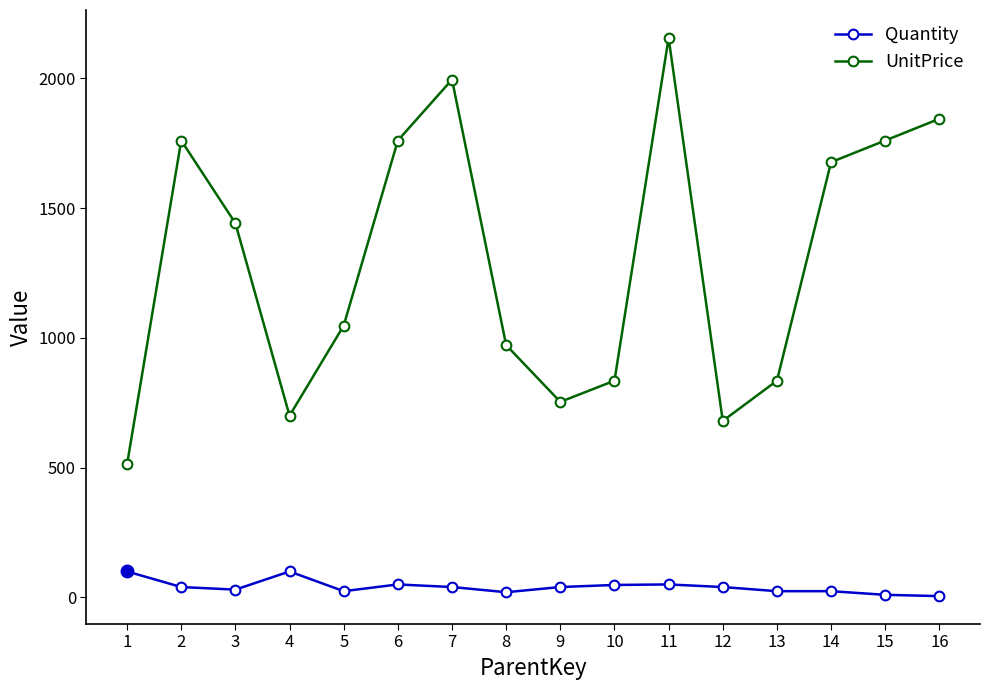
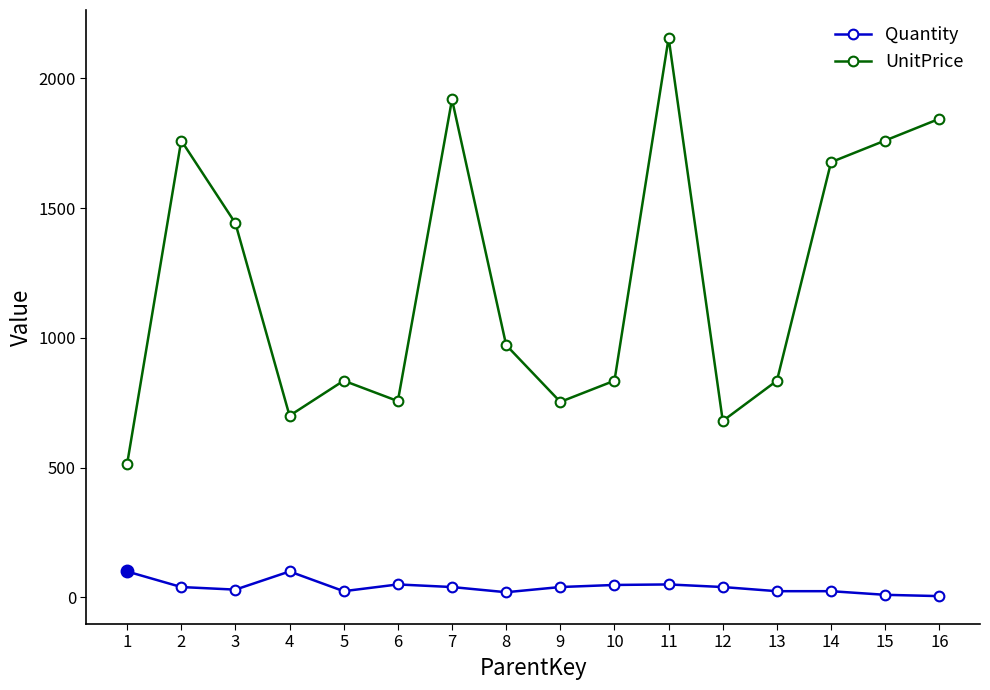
UnitPrice, 5: 1050 -> 840
UnitPrice, 6: 1760 -> 760
UnitPrice, 7: 2000 -> 1920
